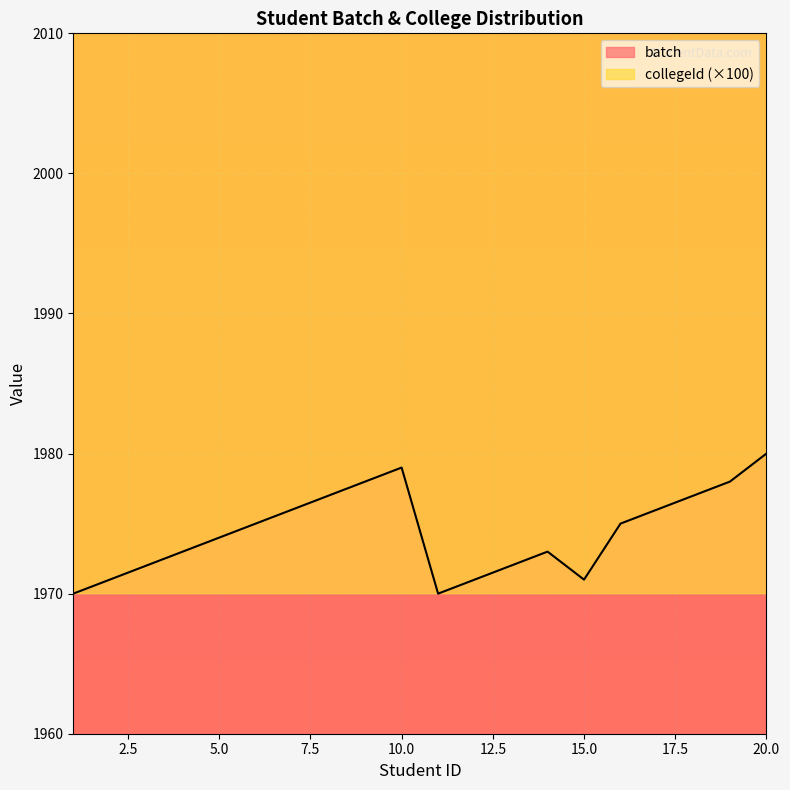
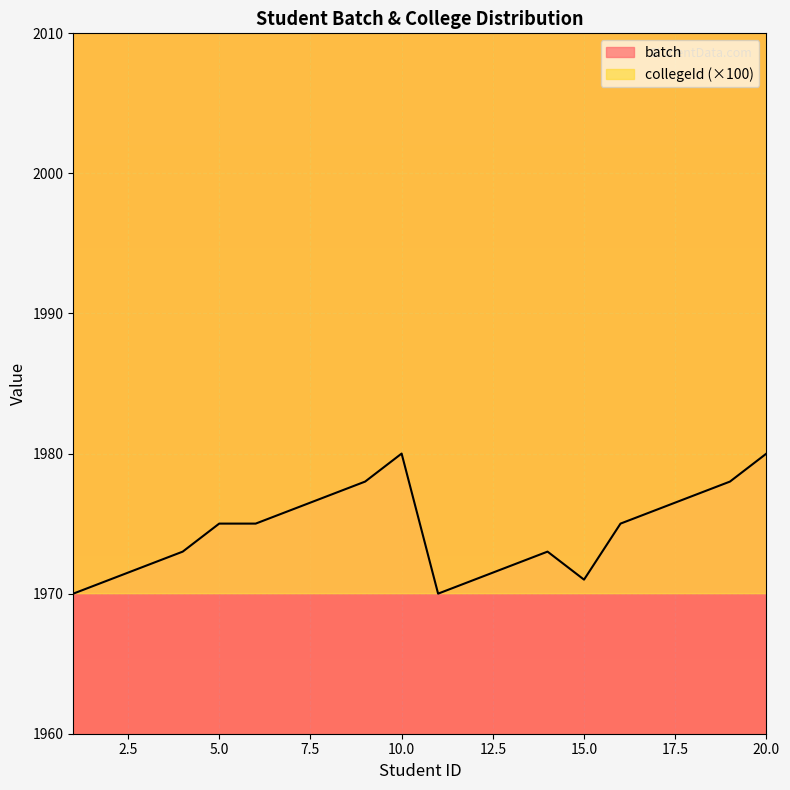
batch, 5.0: 1974 -> 1975
batch, 10.0: 1979 -> 1980
